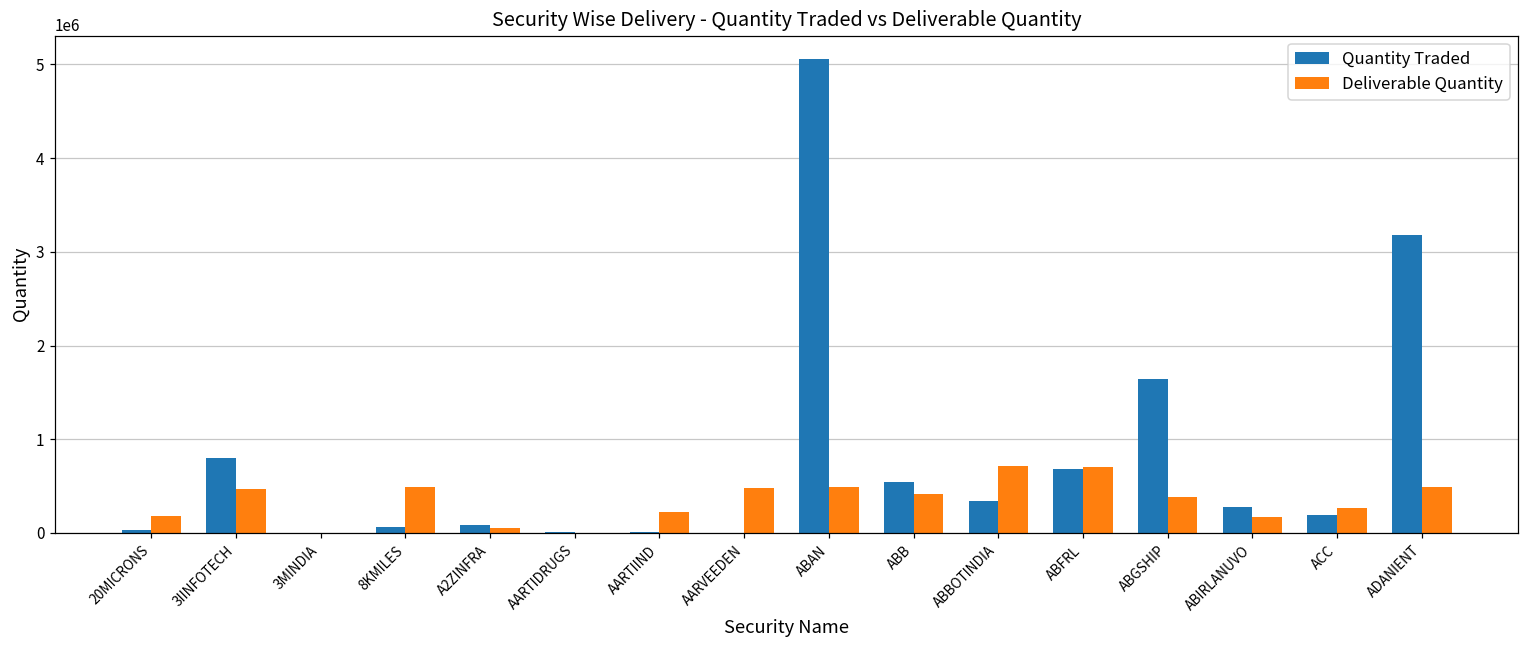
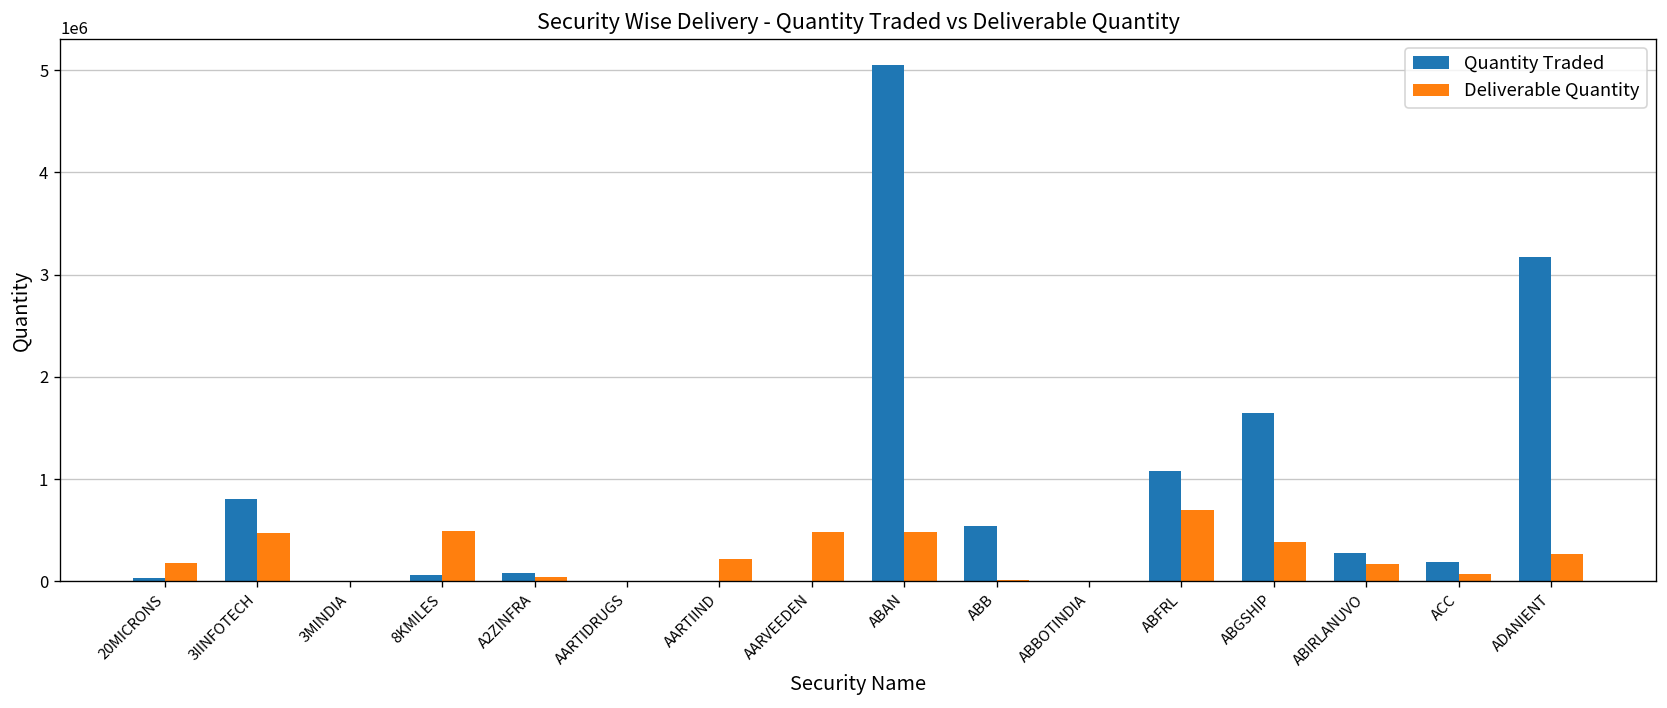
Deliverable Quantity, ABB: 400000 -> 0
Quantity Traded, ABBOTINDIA: 300000 -> 0
Deliverable Quantity, ABBOTINDIA: 700000 -> 0
Quantity Traded, ABFRL: 700000 -> 1100000
Deliverable Quantity, ACC: 300000 -> 100000
Deliverable Quantity, ADANIENT: 500000 -> 300000
